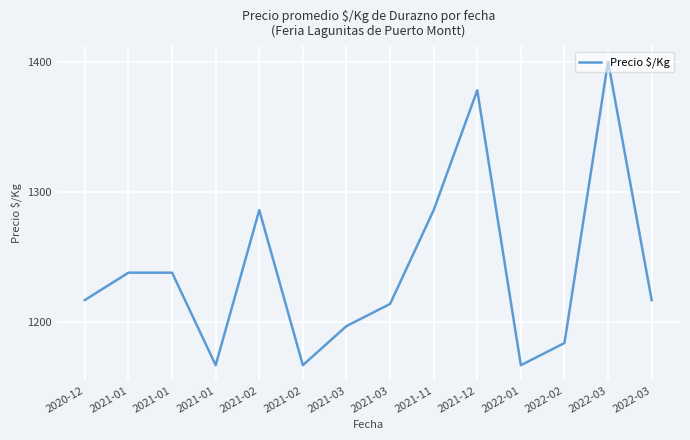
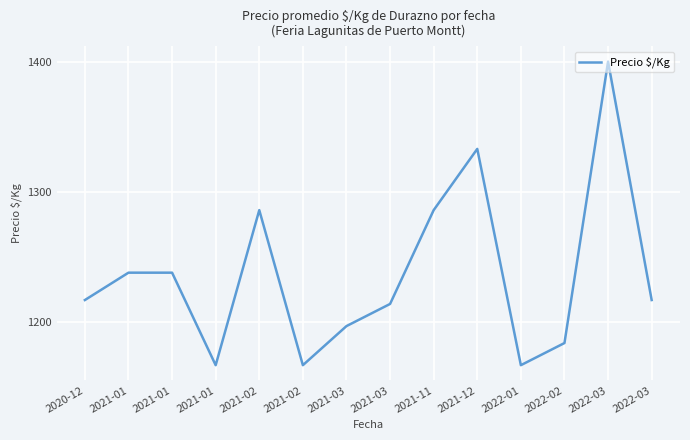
2021-12: 1378 -> 1333
